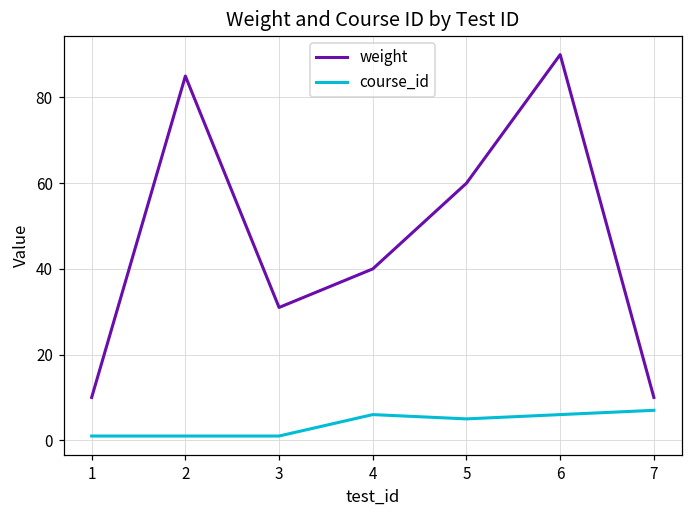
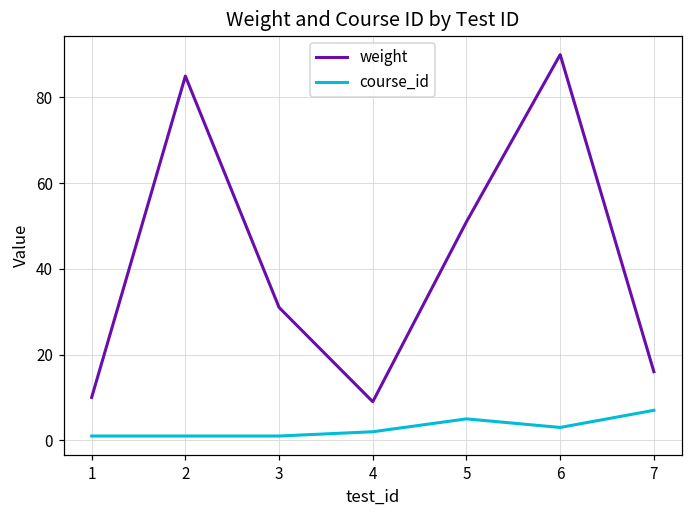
weight, 4: 40 -> 9
course_id, 4: 6 -> 2
weight, 5: 60 -> 51
course_id, 6: 6 -> 3
weight, 7: 10 -> 16
